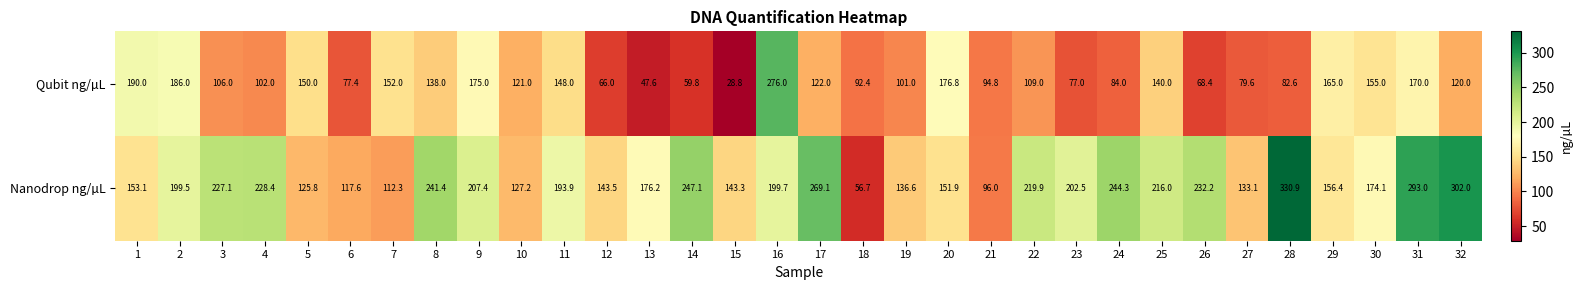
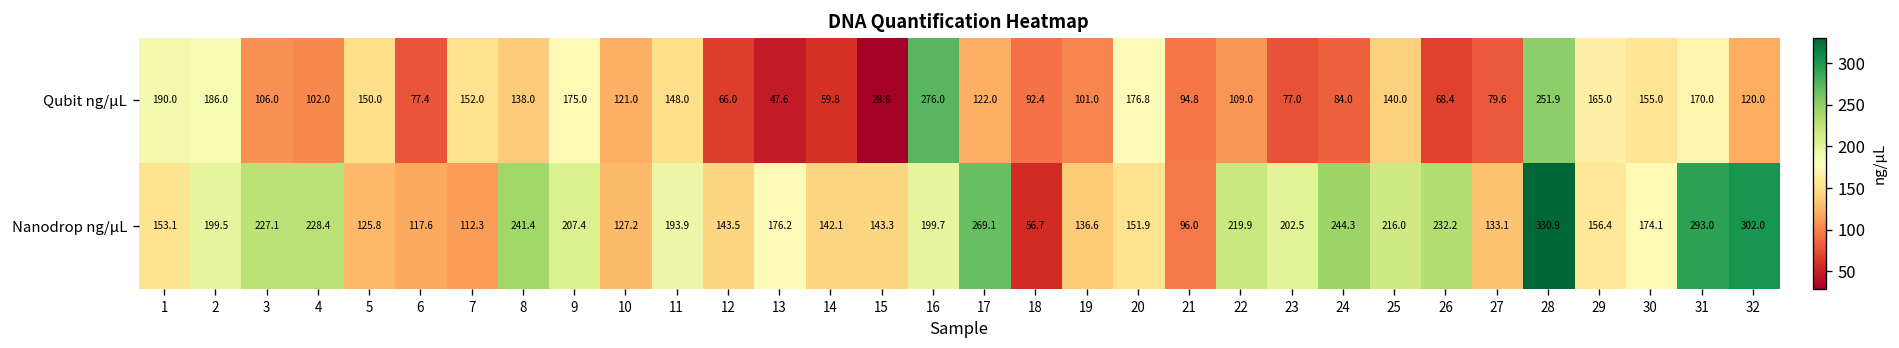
Qubit ng/µL, 28: 82.6 -> 251.9
Nanodrop ng/µL, 14: 247.1 -> 142.1
